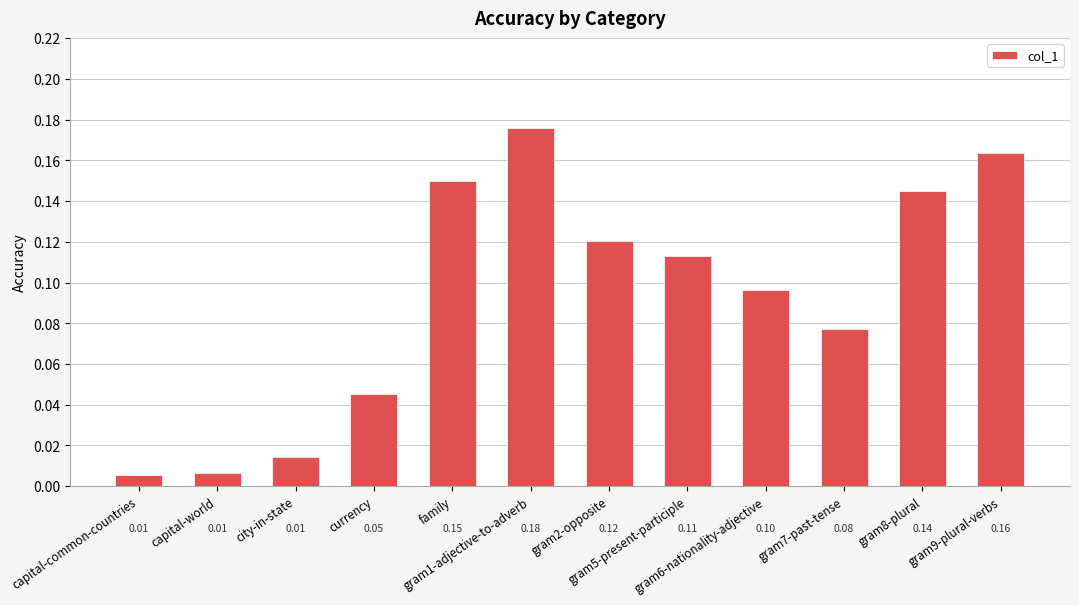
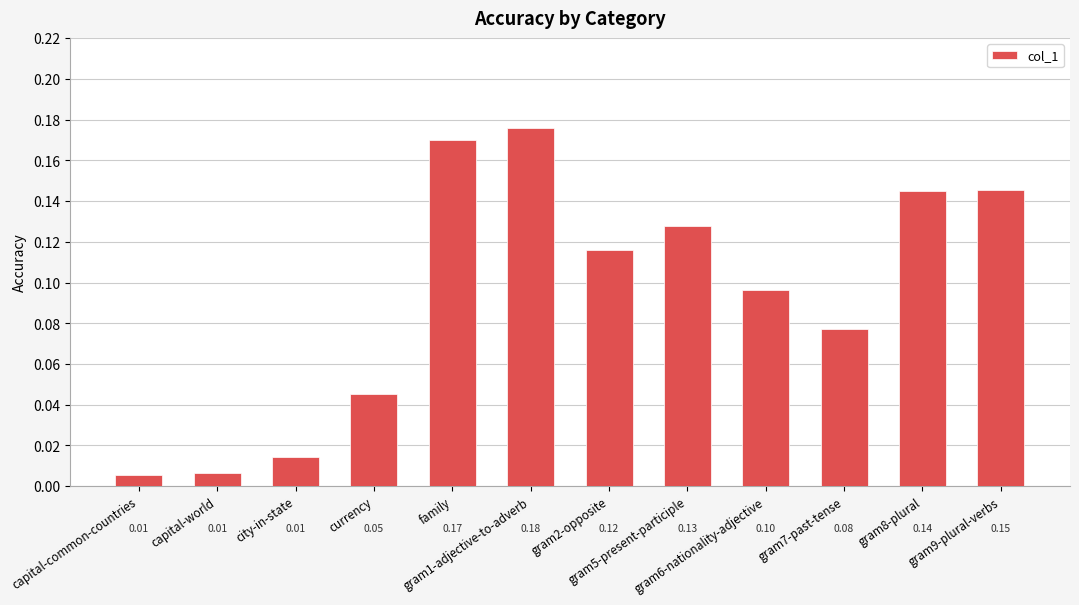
family: 0.15 -> 0.17
gram2-opposite: 0.120 -> 0.116
gram5-present-participle: 0.11 -> 0.13
gram9-plural-verbs: 0.16 -> 0.15
